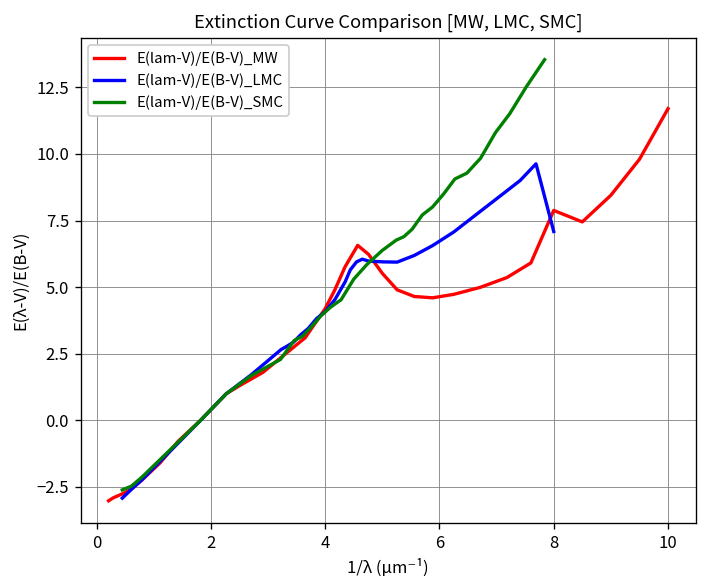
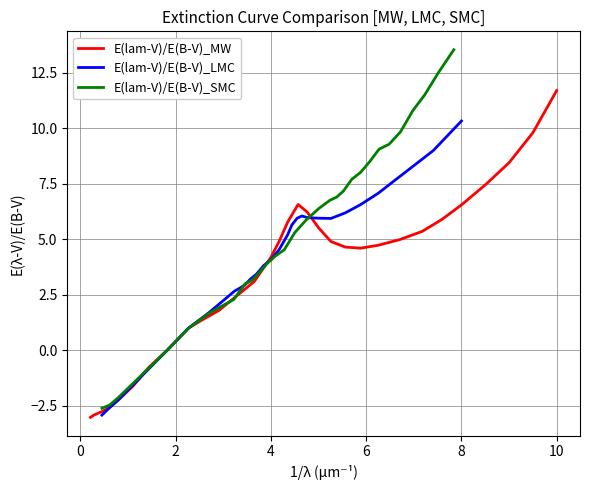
E(lam-V)/E(B-V)_MW, 8: 7.9 -> 6.6
E(lam-V)/E(B-V)_LMC, 8: 7.1 -> 10.3
